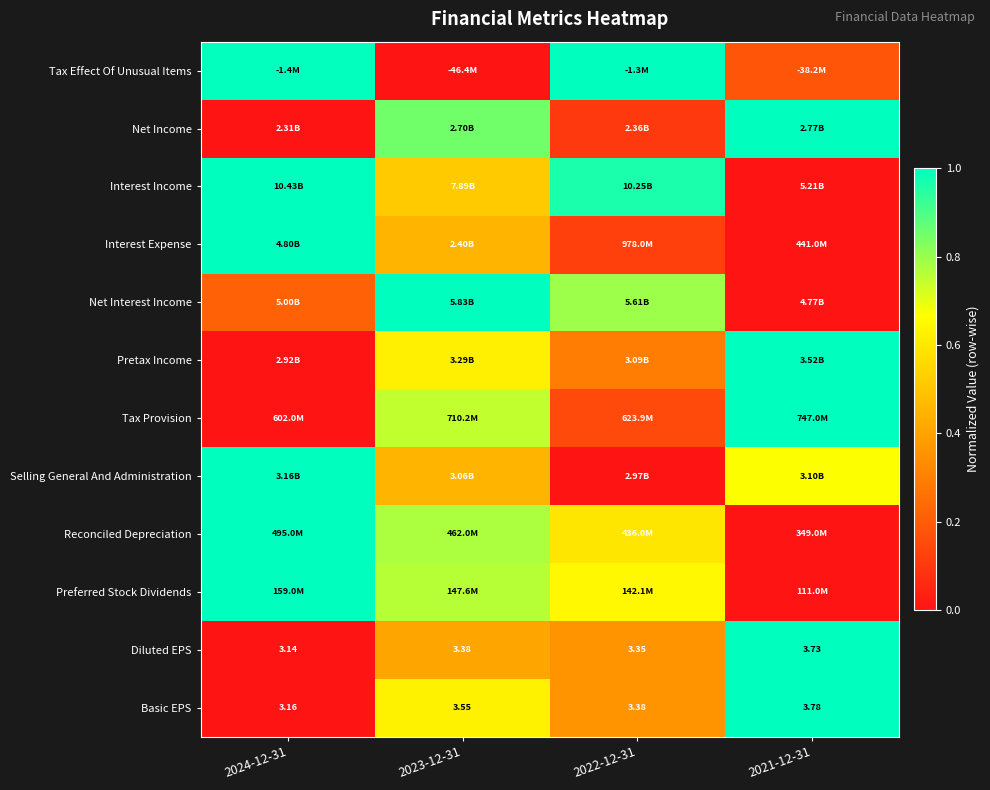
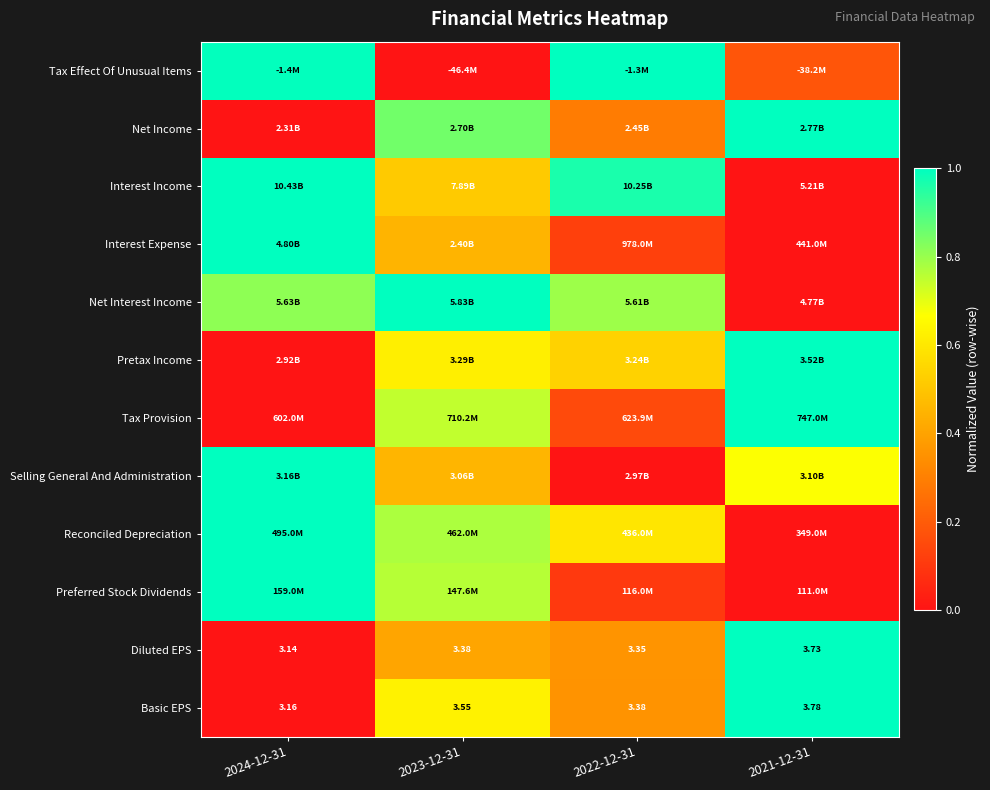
Net Income, 2022-12-31: 2.36B -> 2.45B
Net Interest Income, 2024-12-31: 5.00B -> 5.63B
Pretax Income, 2022-12-31: 3.09B -> 3.24B
Preferred Stock Dividends, 2022-12-31: 142.1M -> 116.0M
